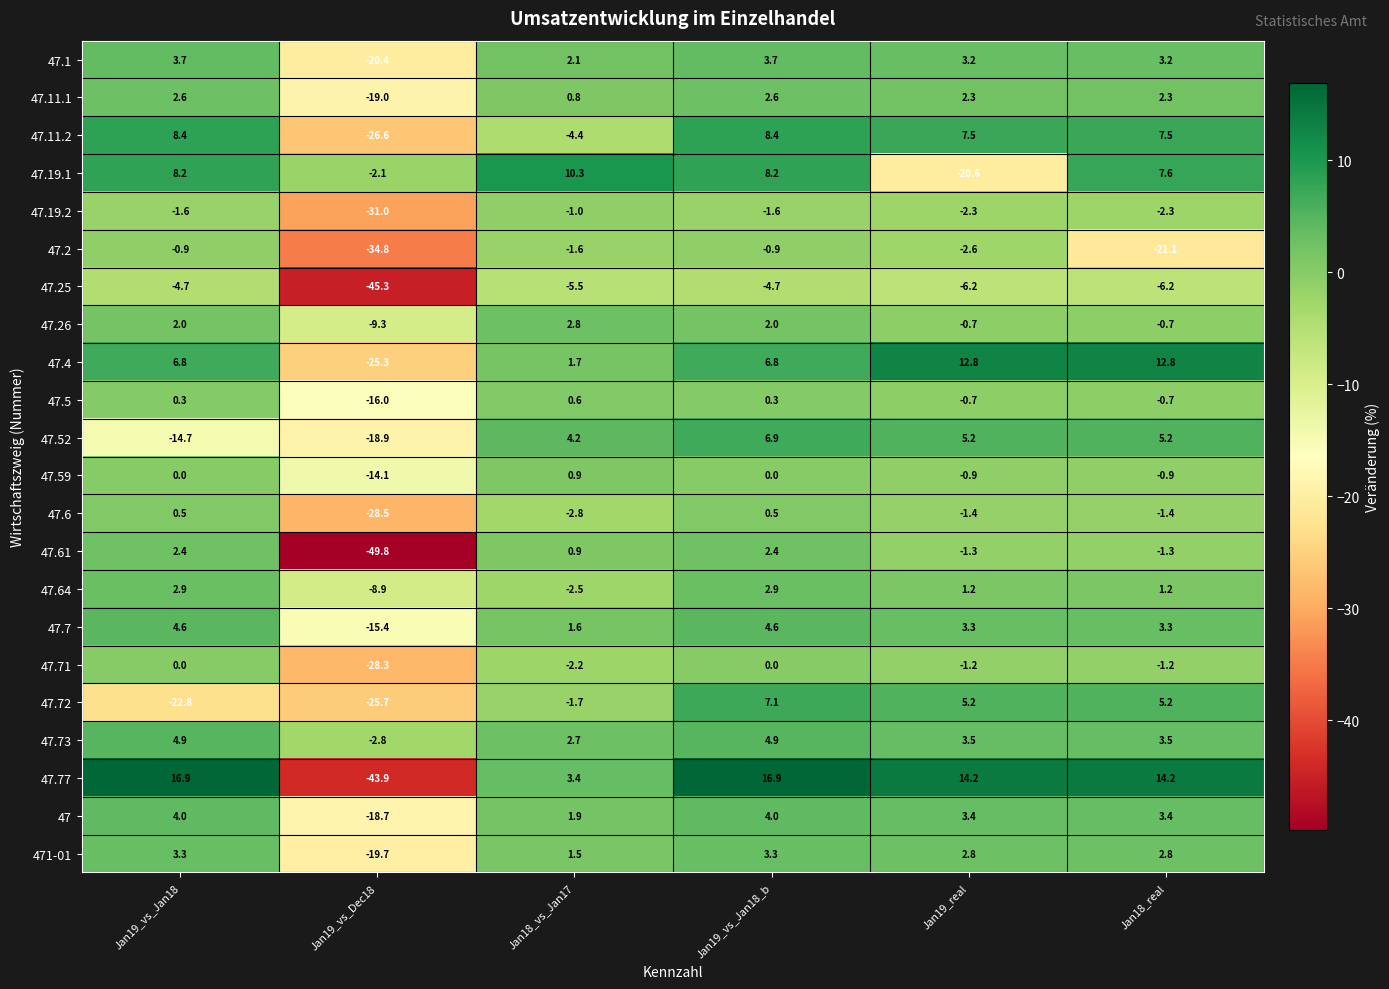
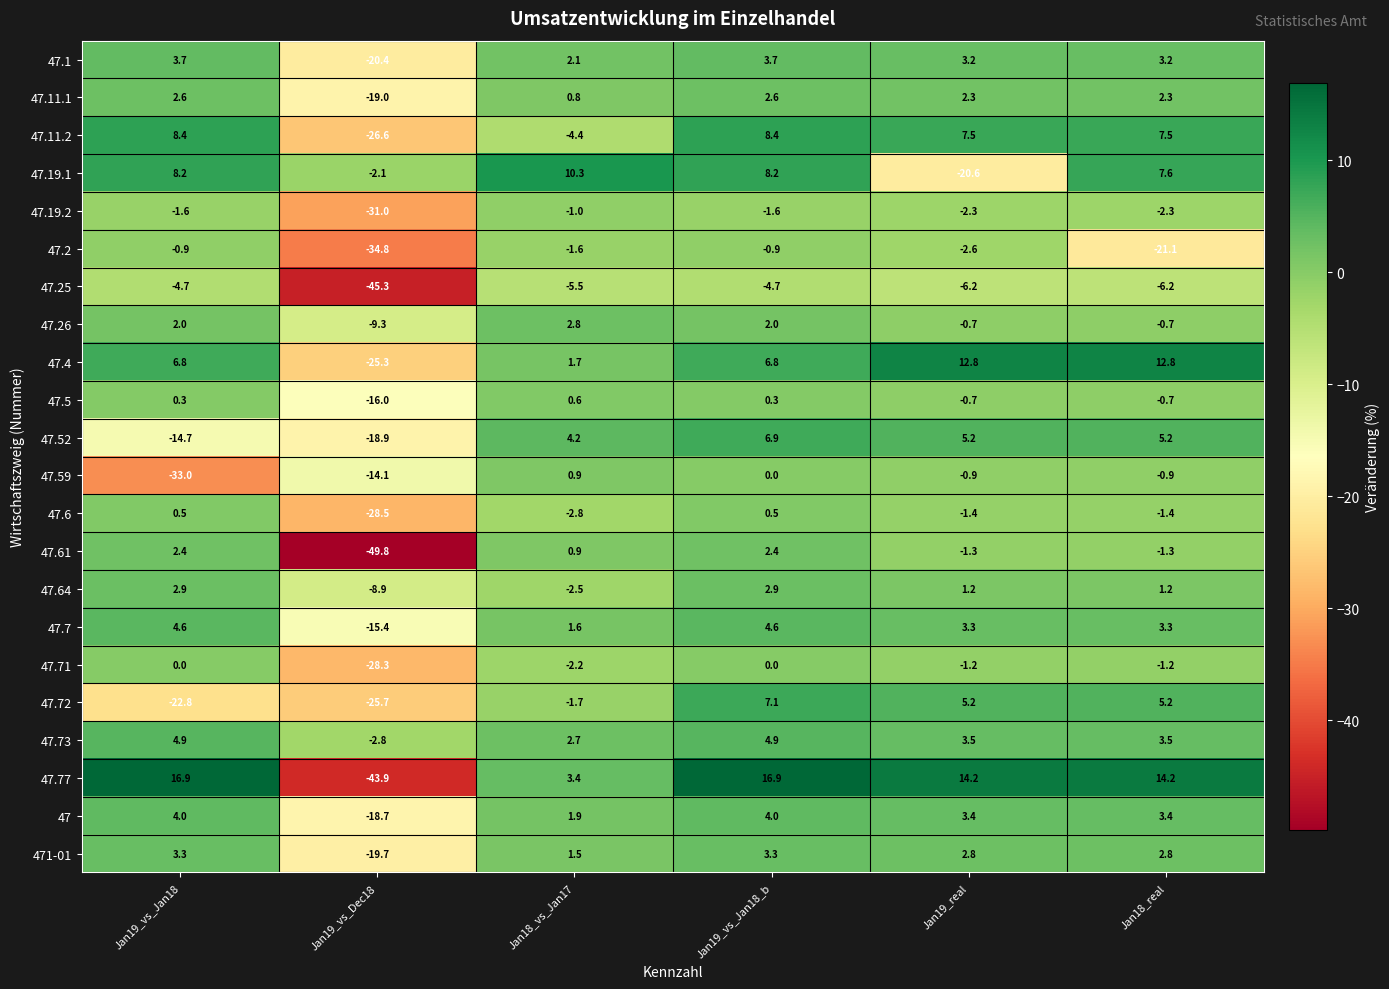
47.59, Jan19_vs_Jan18: 0.0 -> -33.0
